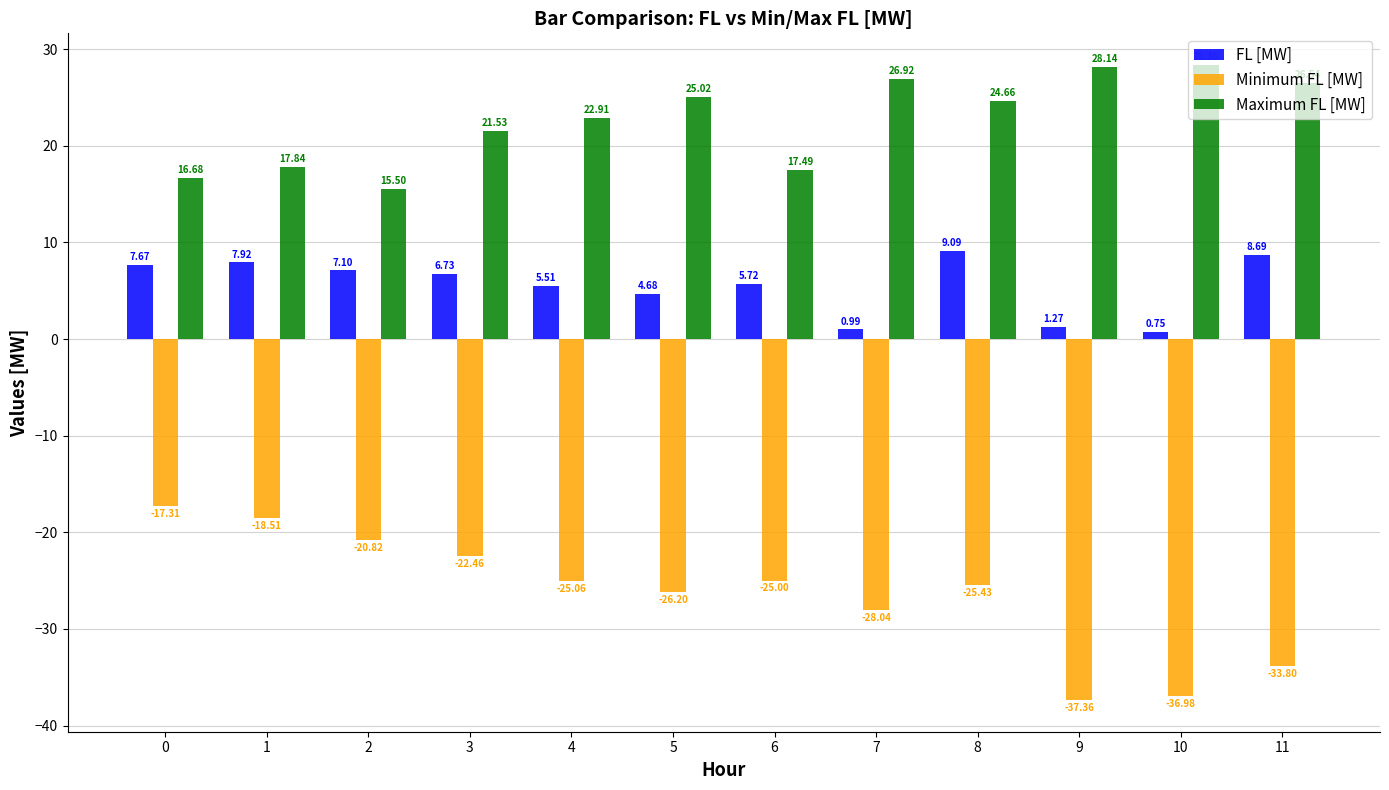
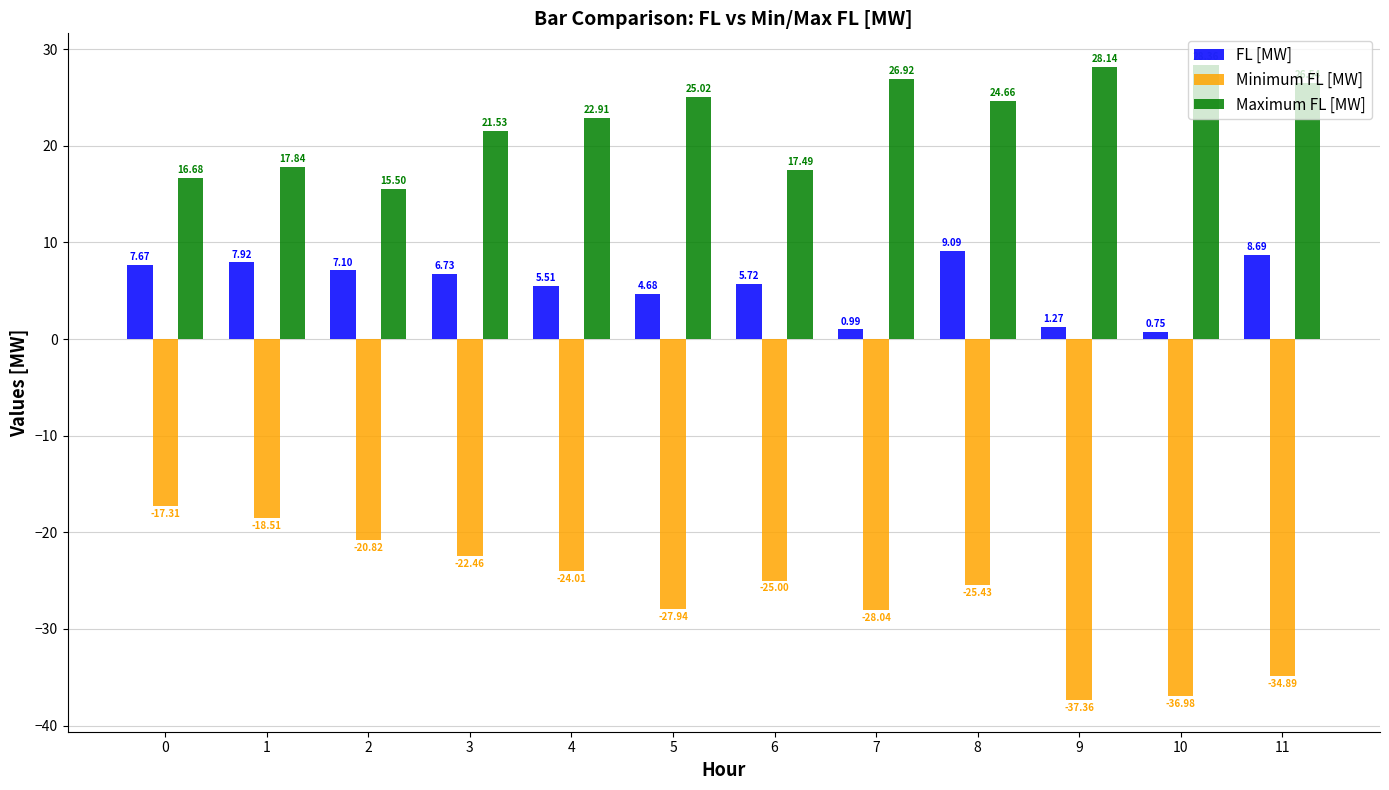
Minimum FL [MW], 4: -25.06 -> -24.01
Minimum FL [MW], 5: -26.20 -> -27.94
Minimum FL [MW], 11: -33.80 -> -34.89
